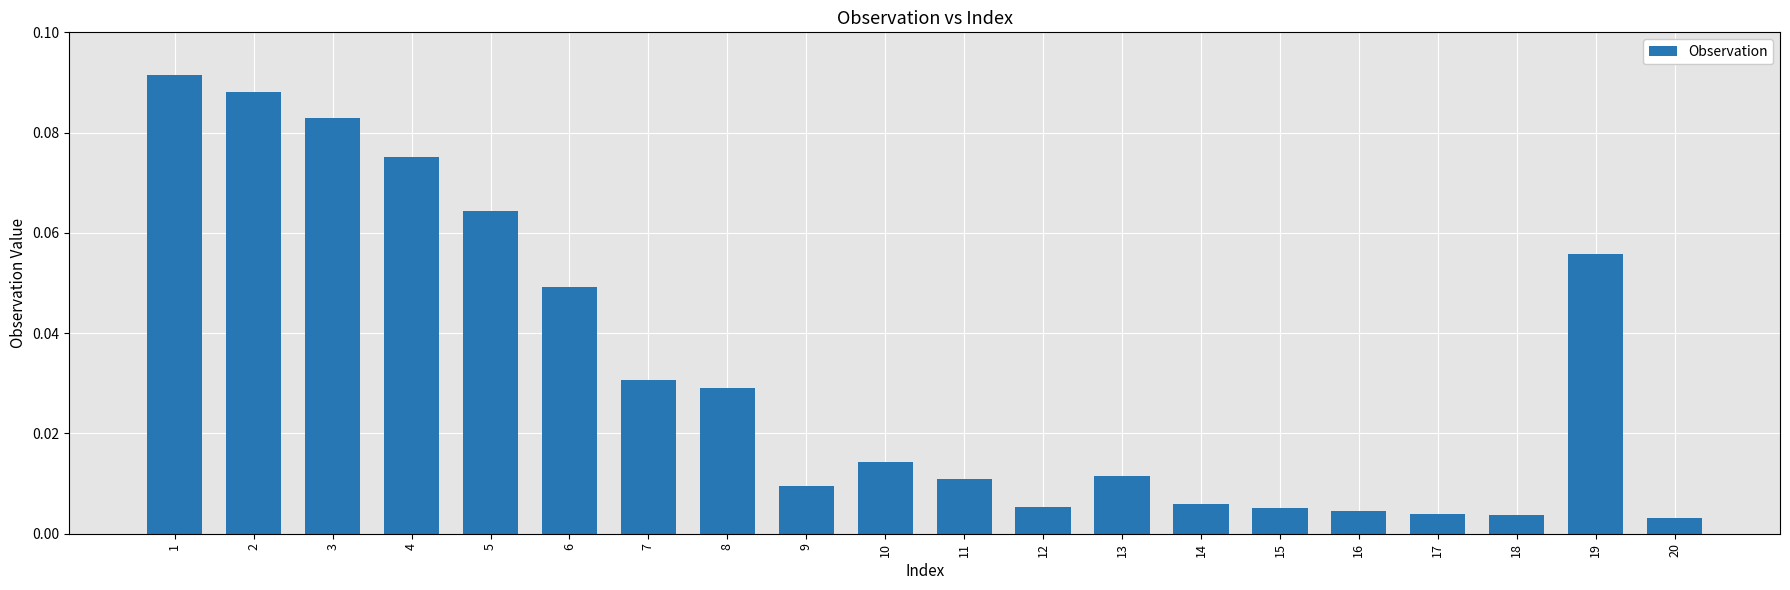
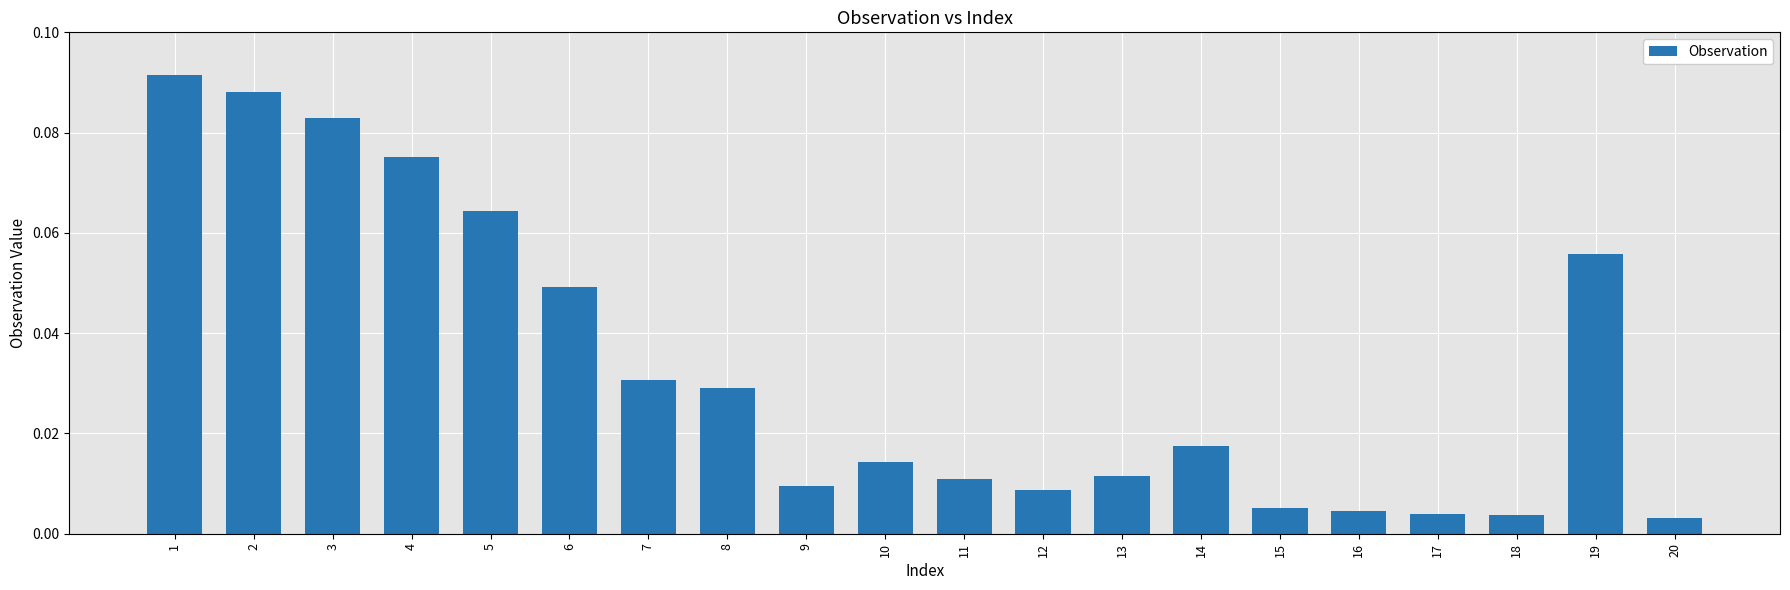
12: 0.005 -> 0.009
14: 0.006 -> 0.018
